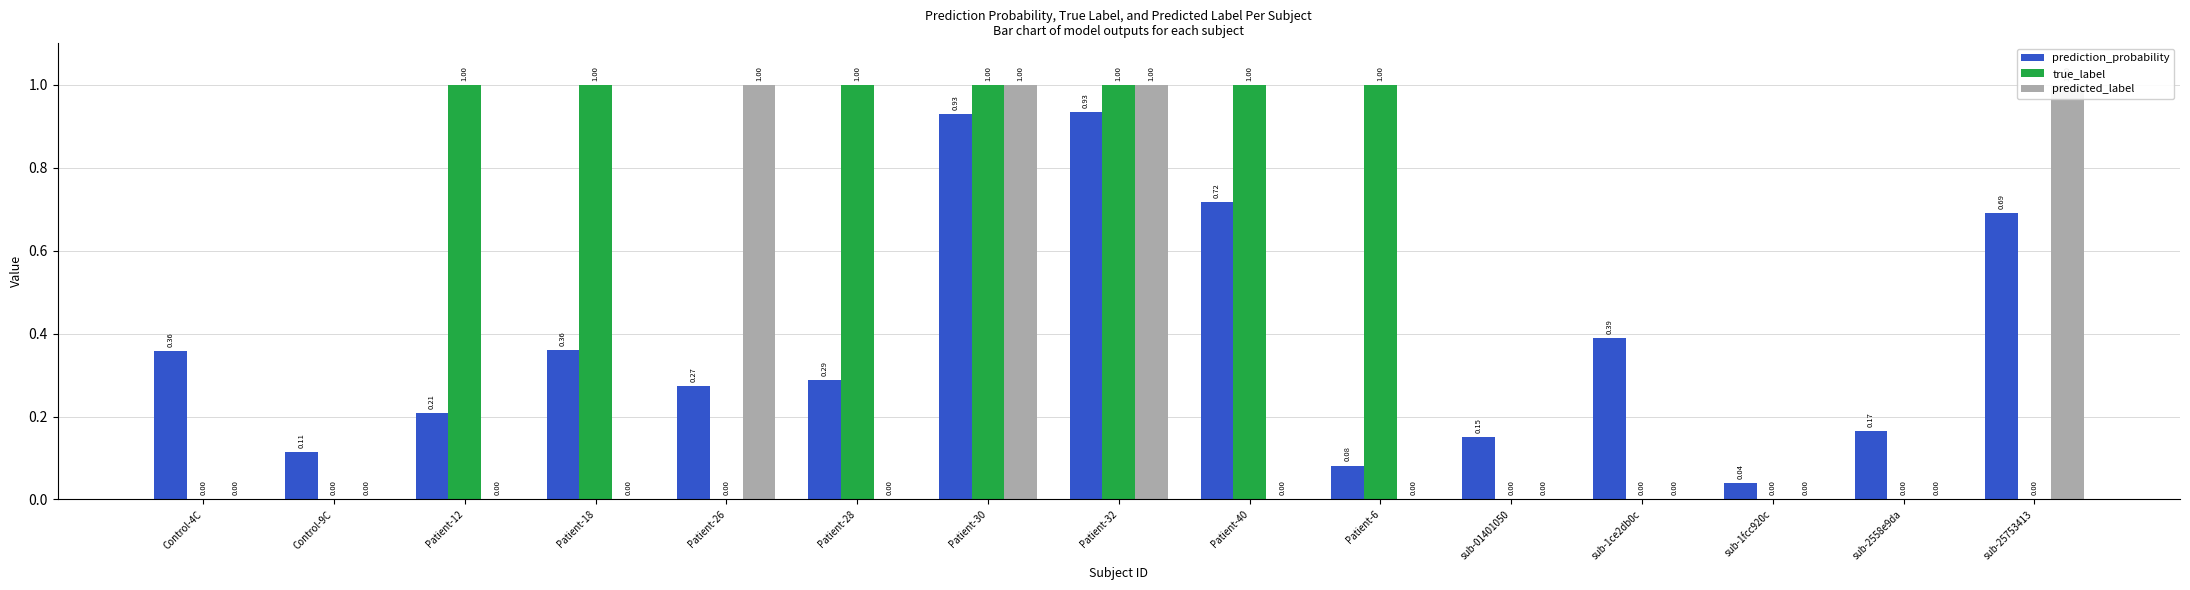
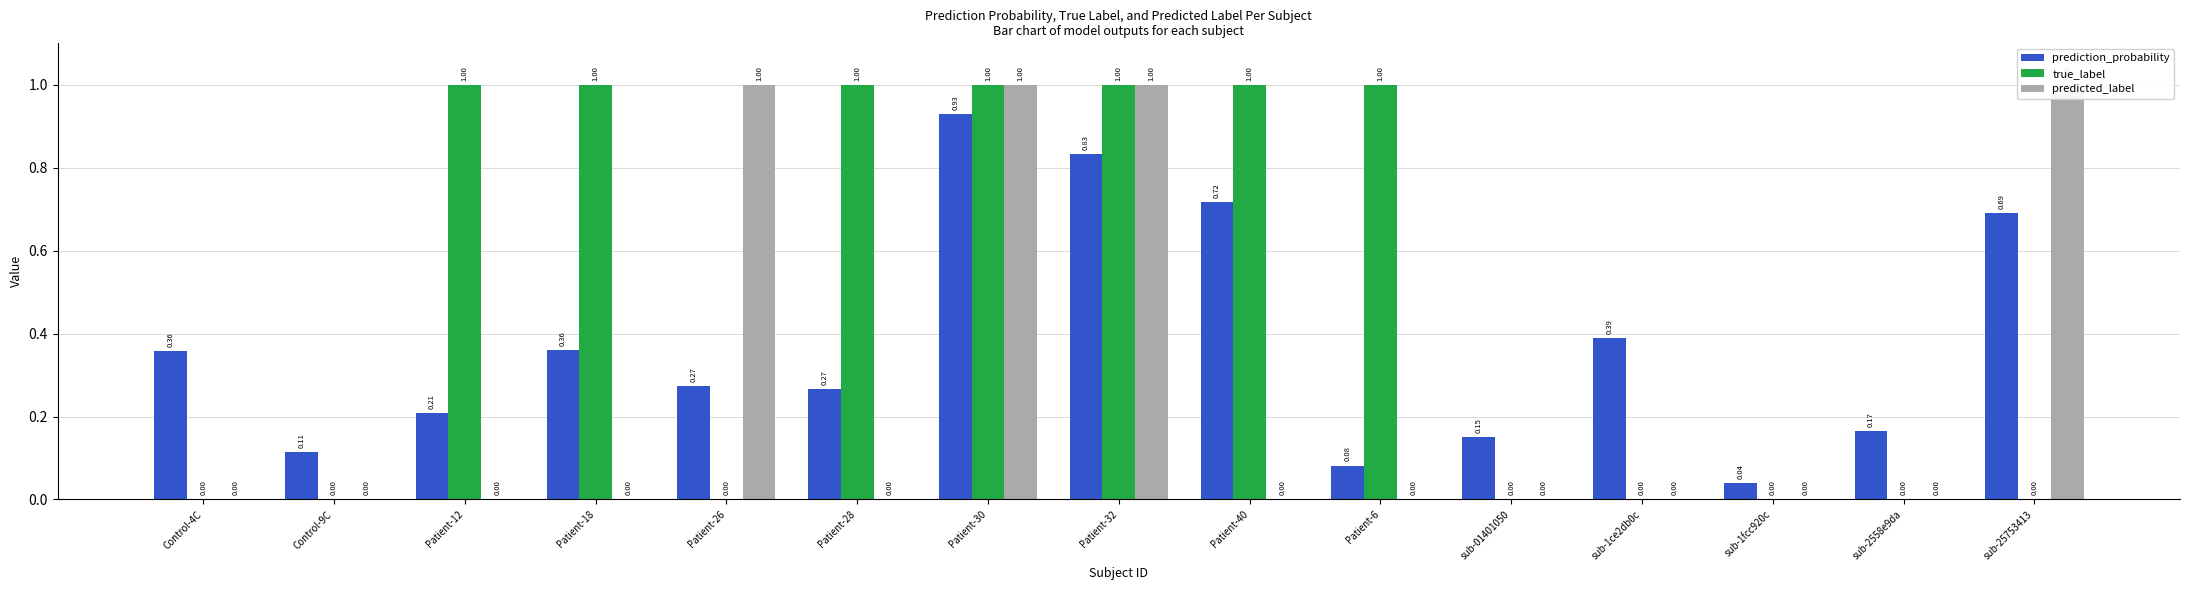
prediction_probability, Patient-28: 0.29 -> 0.27
prediction_probability, Patient-32: 0.93 -> 0.83
